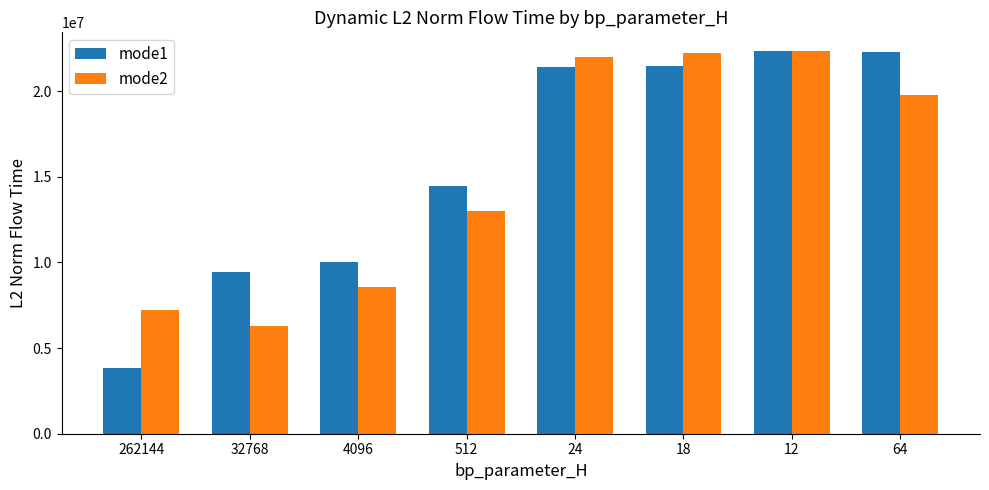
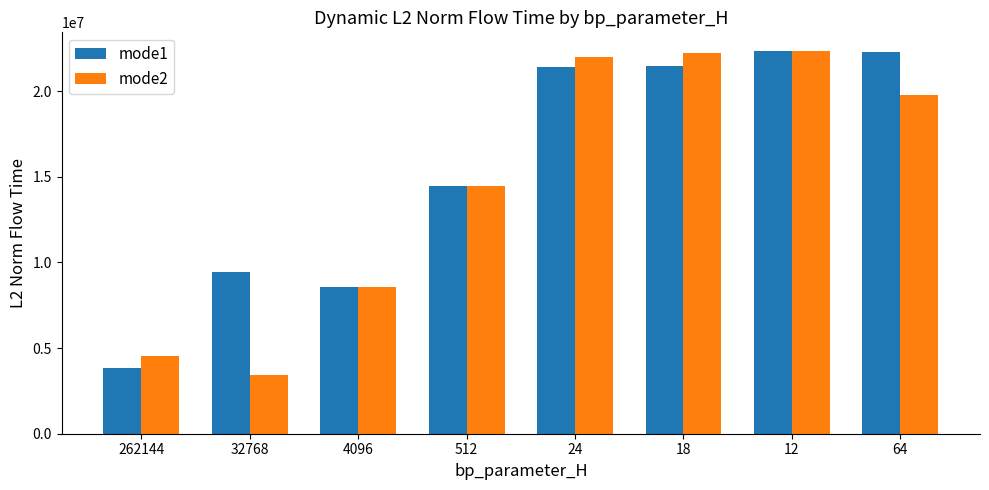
mode2, 262144: 7200000 -> 4500000
mode2, 32768: 6300000 -> 3500000
mode1, 4096: 10000000 -> 8600000
mode2, 512: 13000000 -> 14400000
